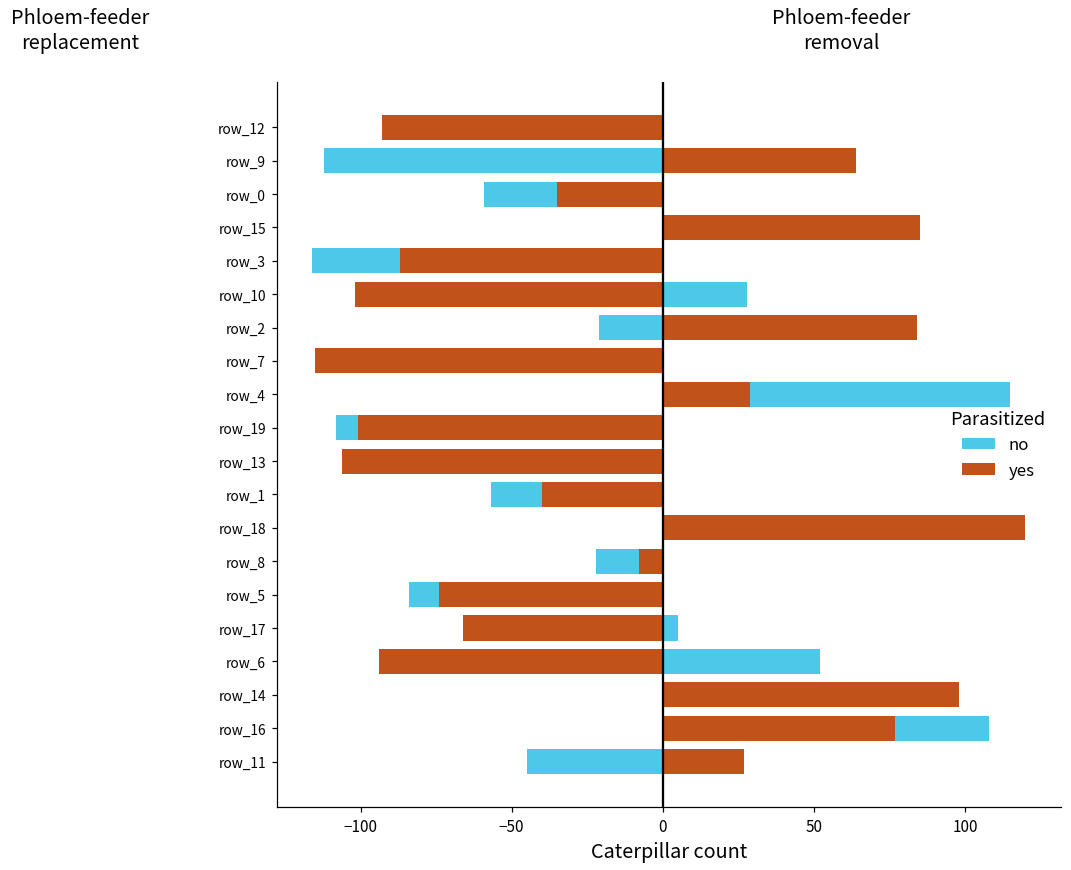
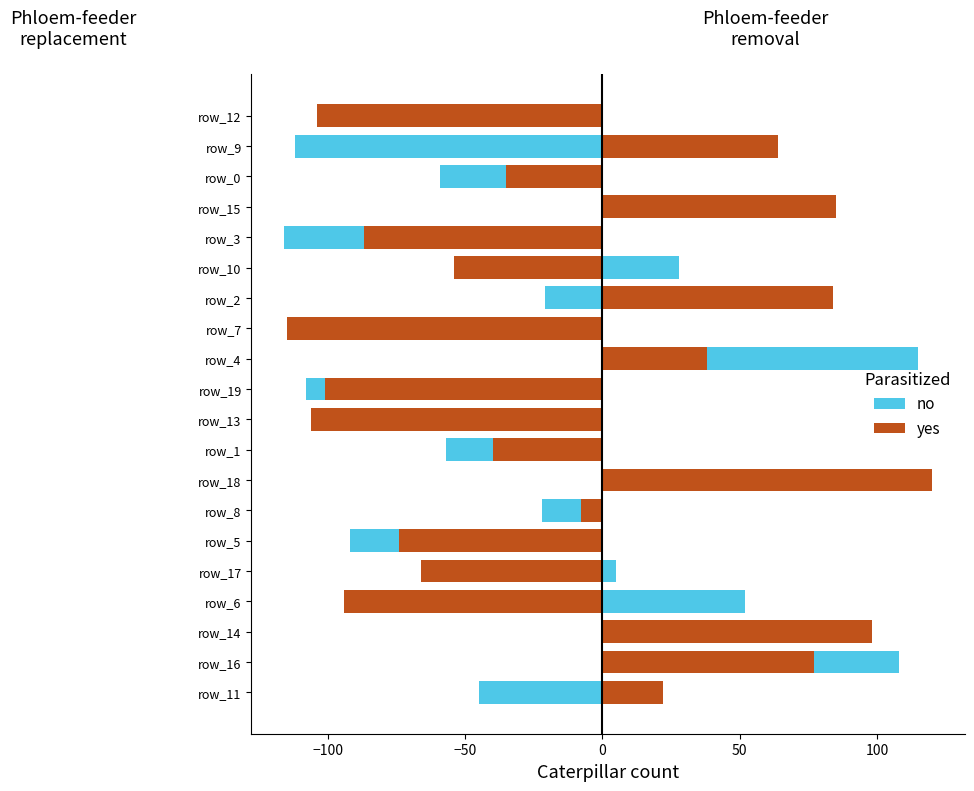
yes, row_12: -93 -> -104
yes, row_10: -102 -> -54
yes, row_4: 29 -> 38
no, row_5: -84 -> -92
yes, row_11: 27 -> 22
